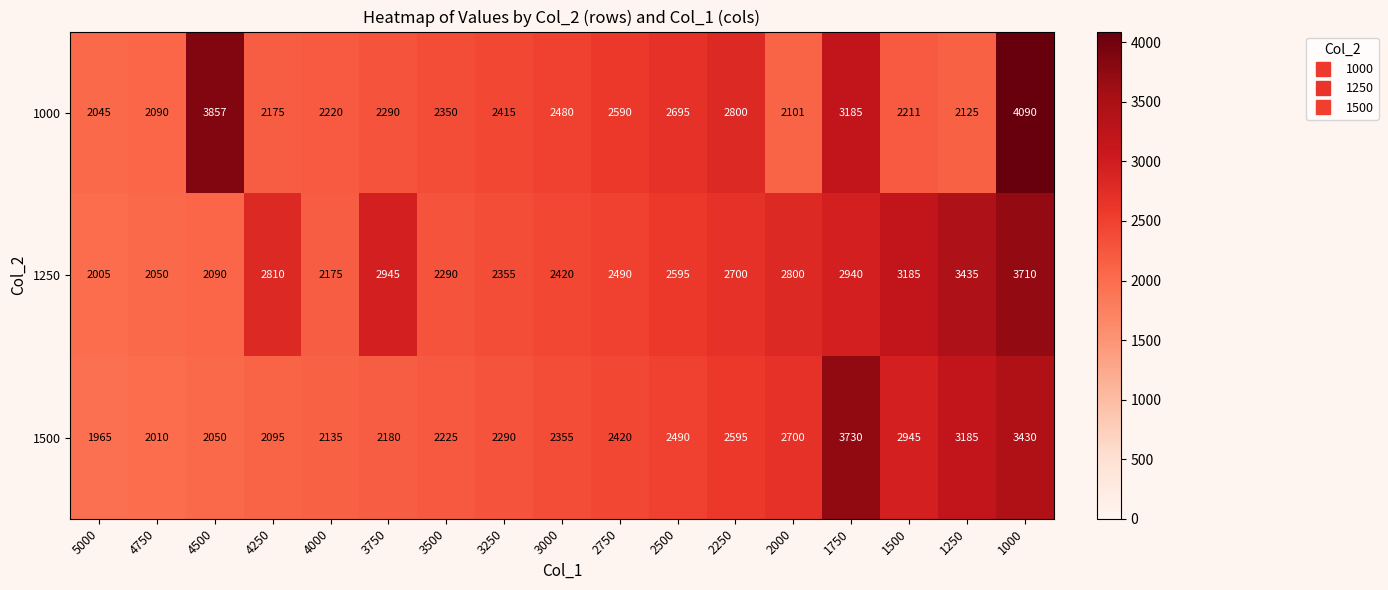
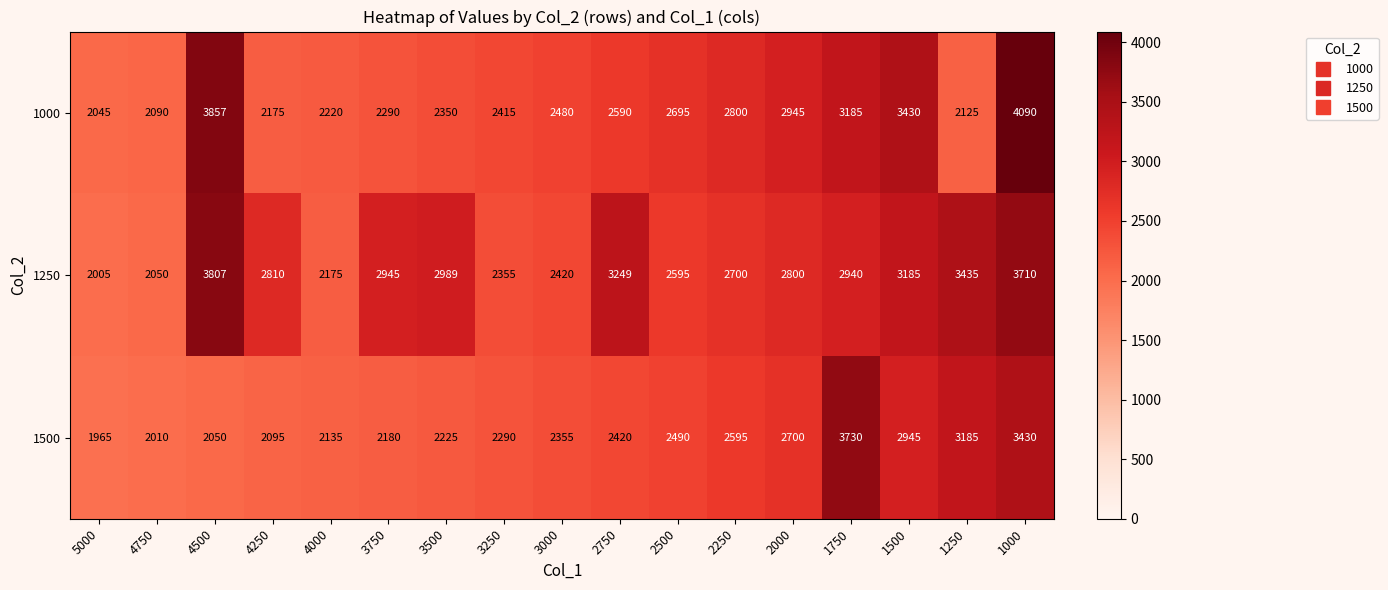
1000, 2000: 2101 -> 2945
1000, 1500: 2211 -> 3430
1250, 4500: 2090 -> 3807
1250, 3500: 2290 -> 2989
1250, 2750: 2490 -> 3249
